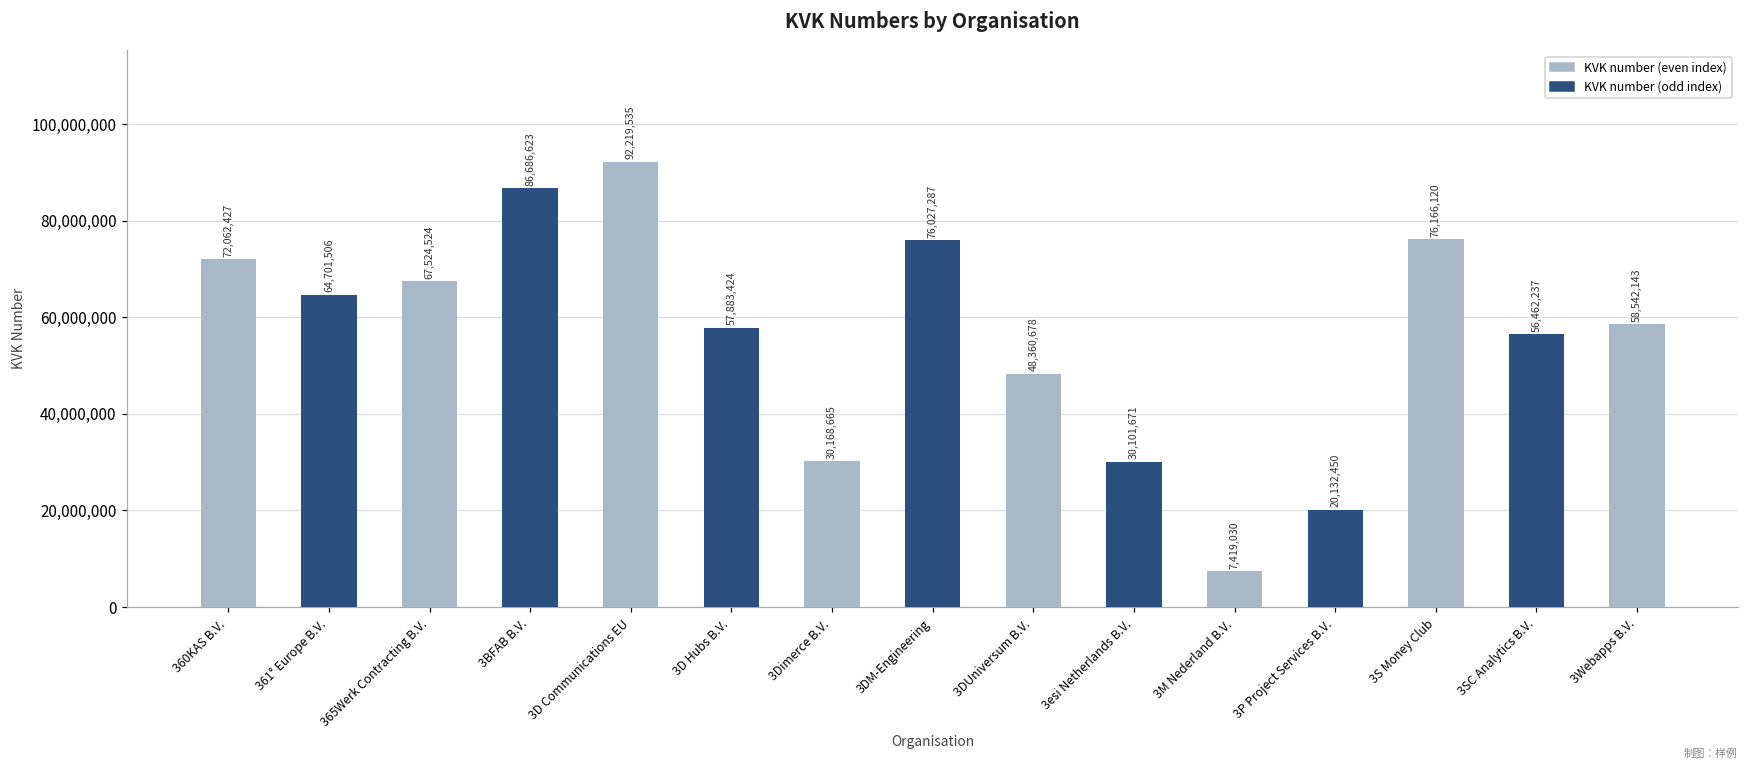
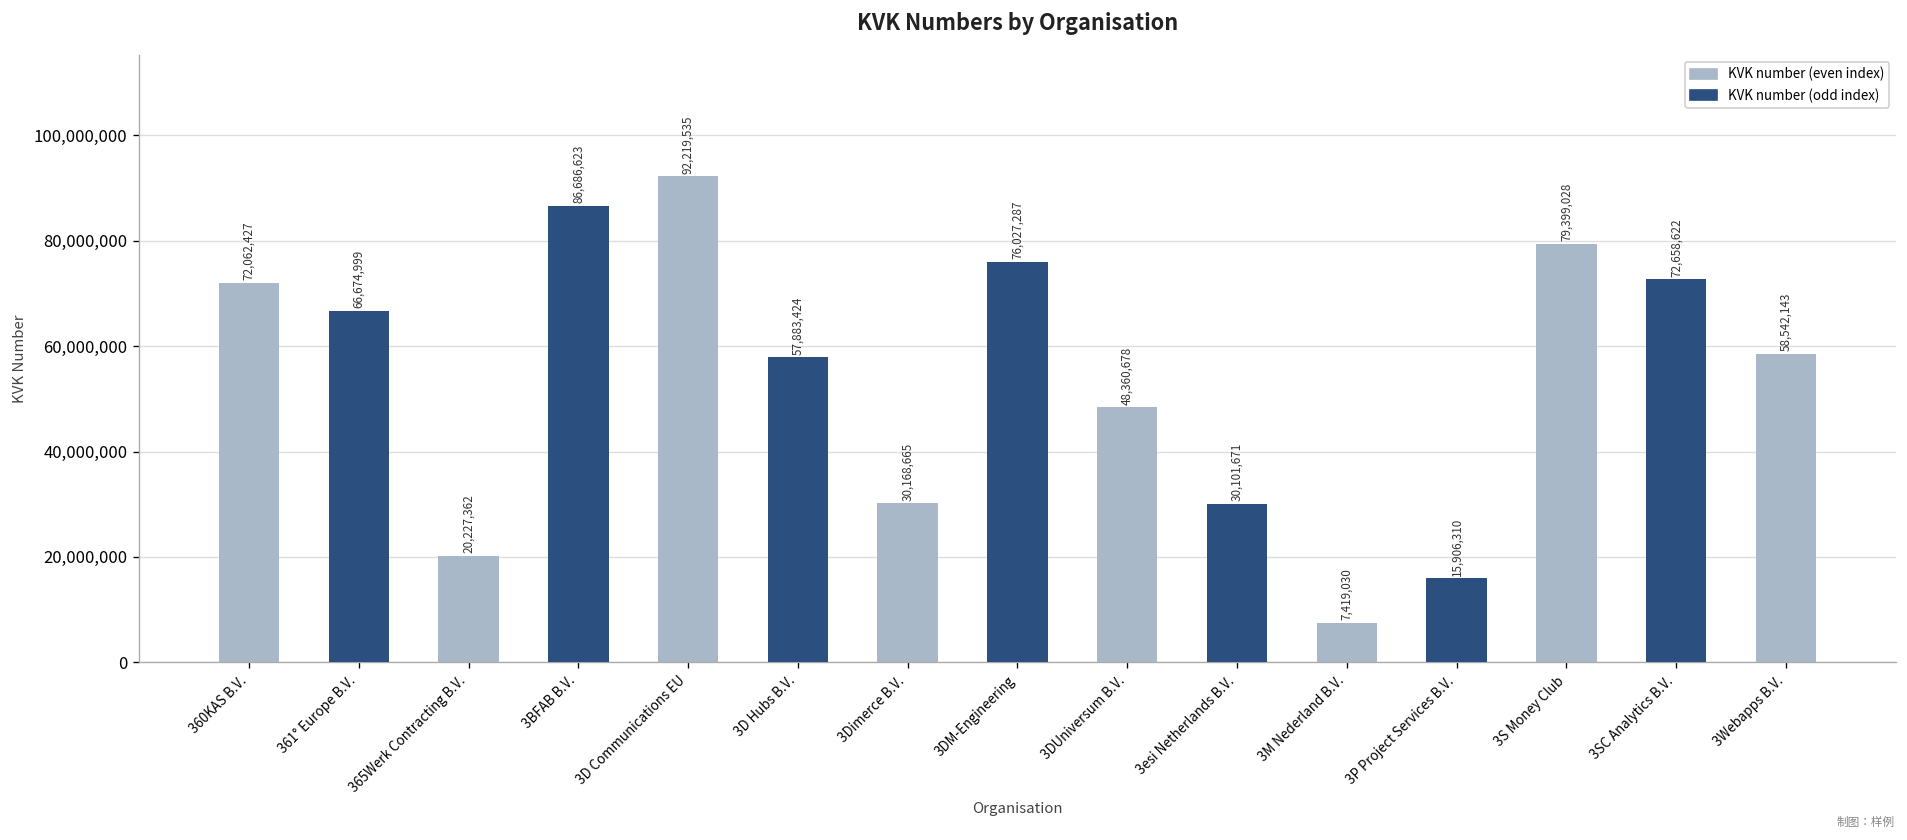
361° Europe B.V.: 64,701,506 -> 66,674,999
365Werk Contracting B.V.: 67,524,524 -> 20,227,362
3P Project Services B.V.: 20,132,450 -> 15,906,310
3S Money Club: 76,166,120 -> 79,399,028
3SC Analytics B.V.: 56,462,237 -> 72,658,622
